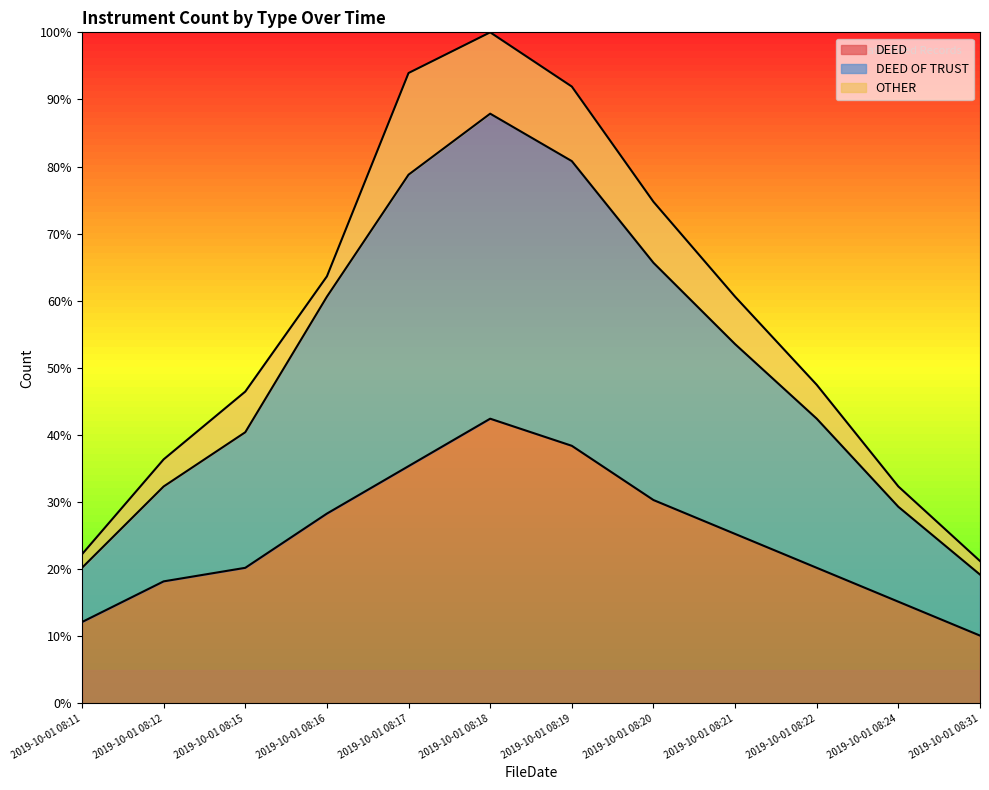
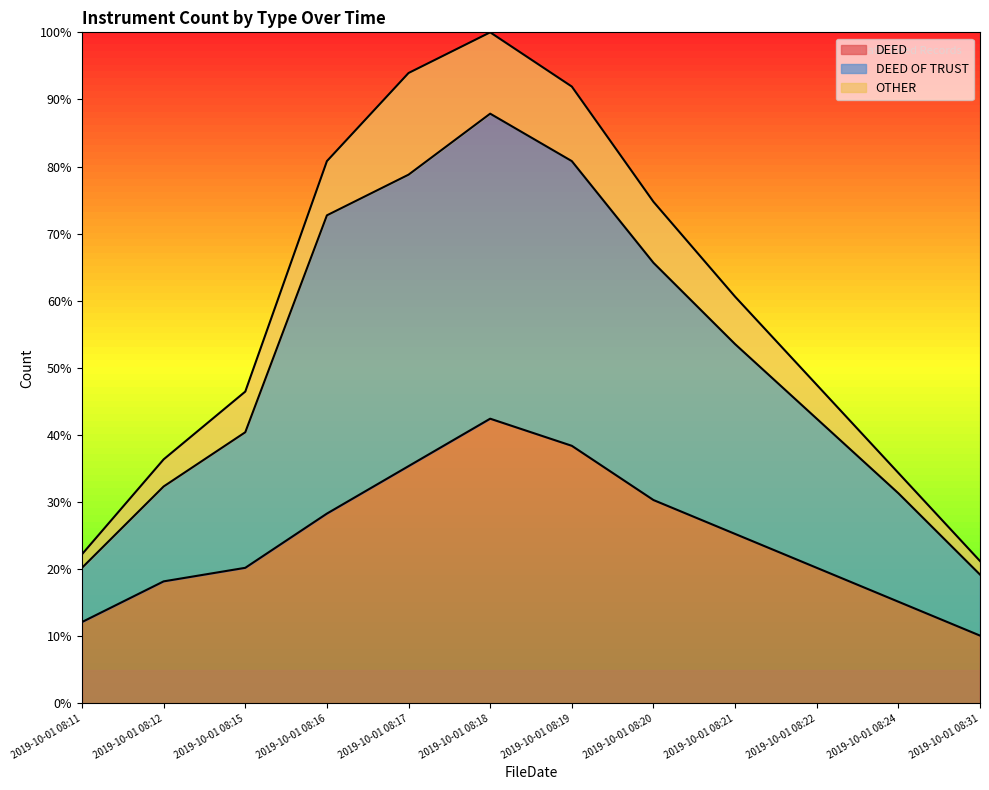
DEED OF TRUST, 2019-10-01 08:16: 32% -> 44%
OTHER, 2019-10-01 08:16: 3% -> 8%
DEED OF TRUST, 2019-10-01 08:24: 14% -> 16%
